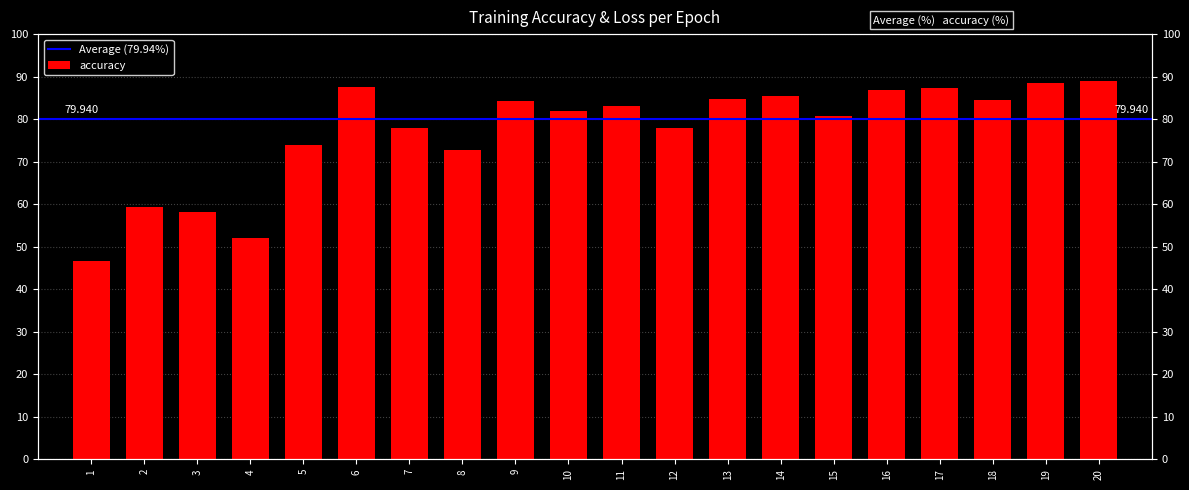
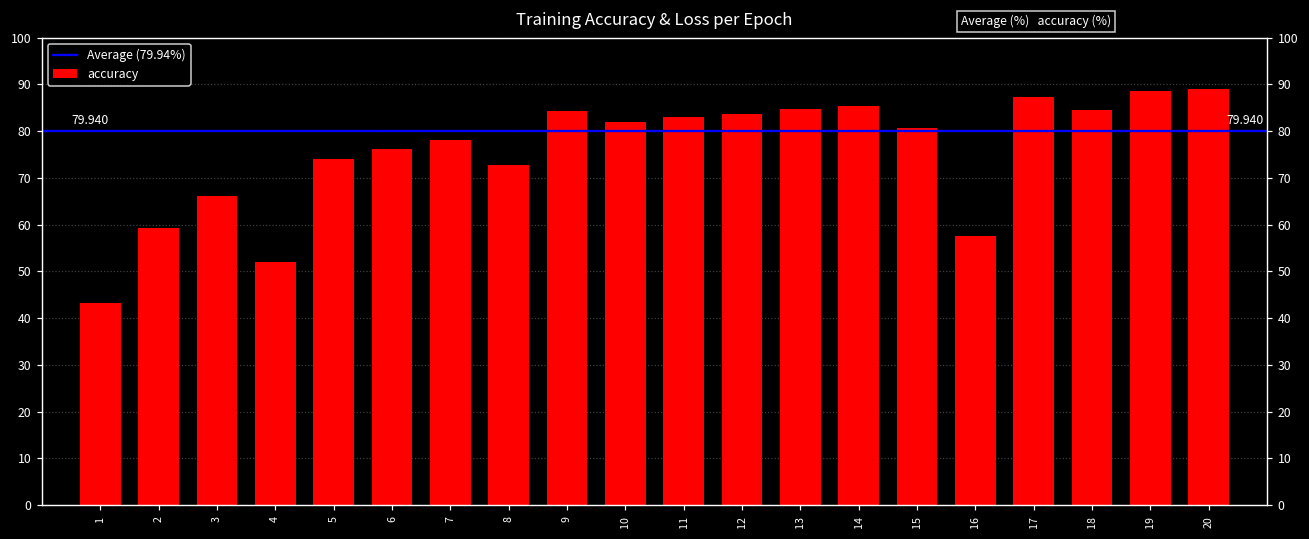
1: 47 -> 43
3: 58 -> 66
6: 88 -> 76
12: 78 -> 84
16: 87 -> 58
